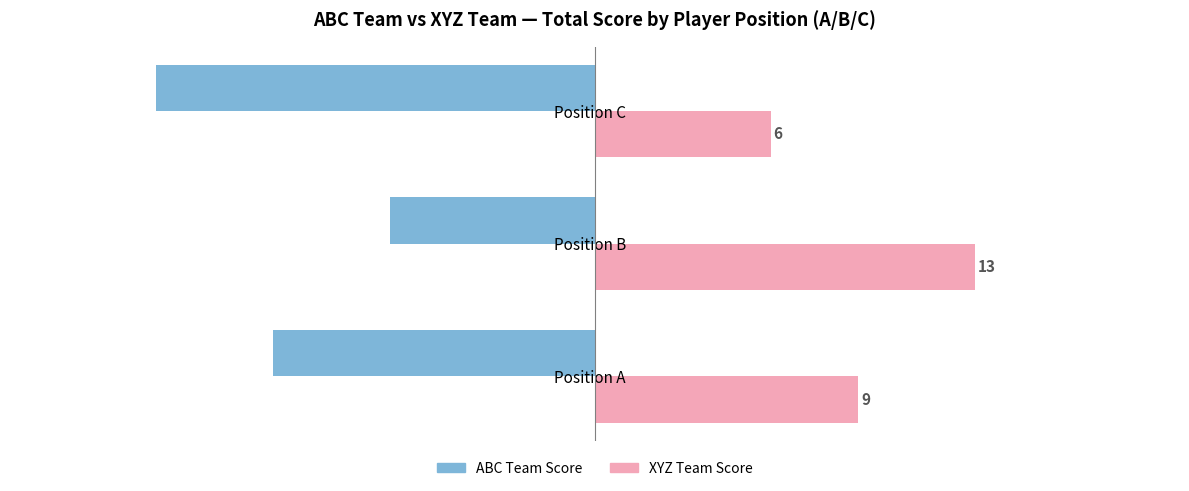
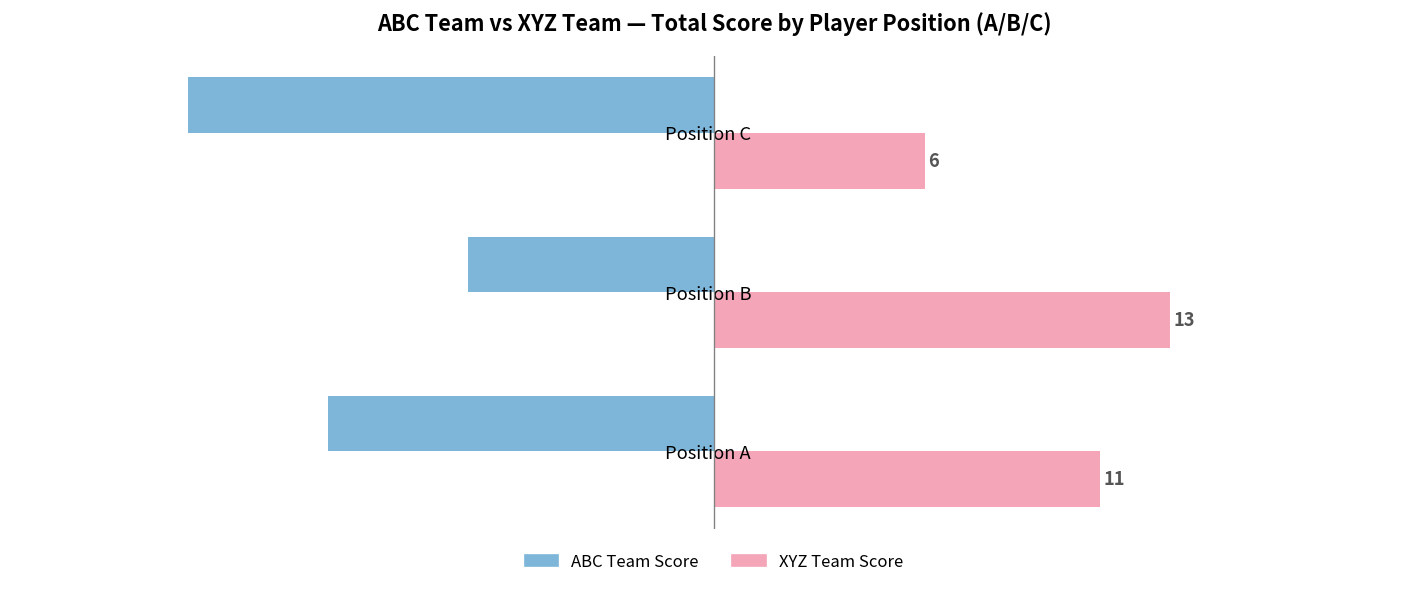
XYZ Team Score, Position A: 9 -> 11
